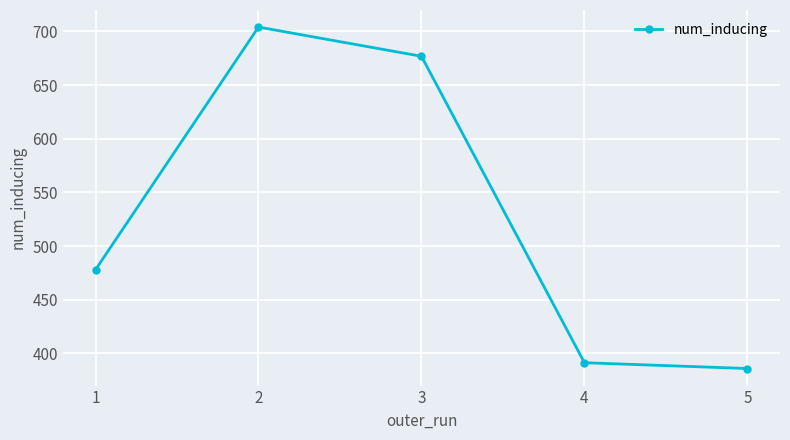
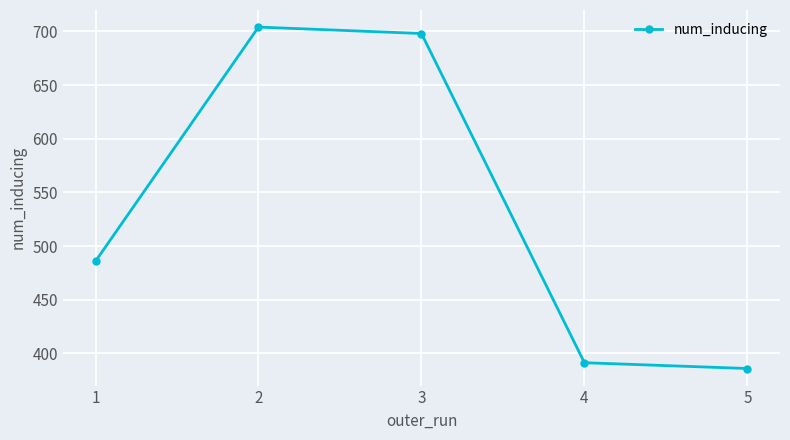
1: 478 -> 486
3: 677 -> 698
